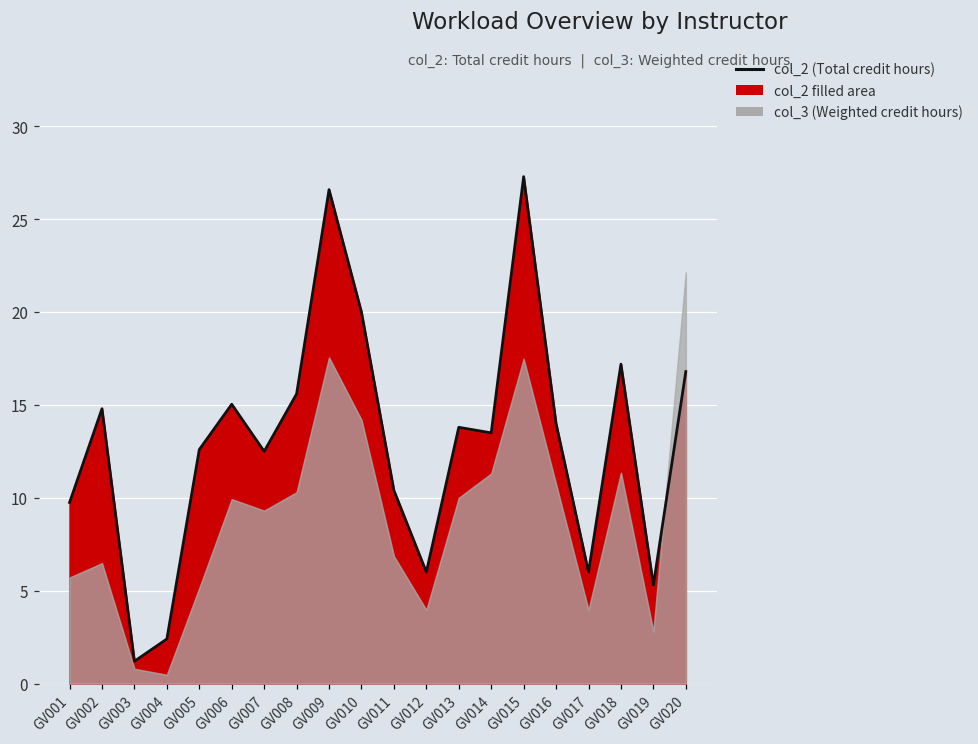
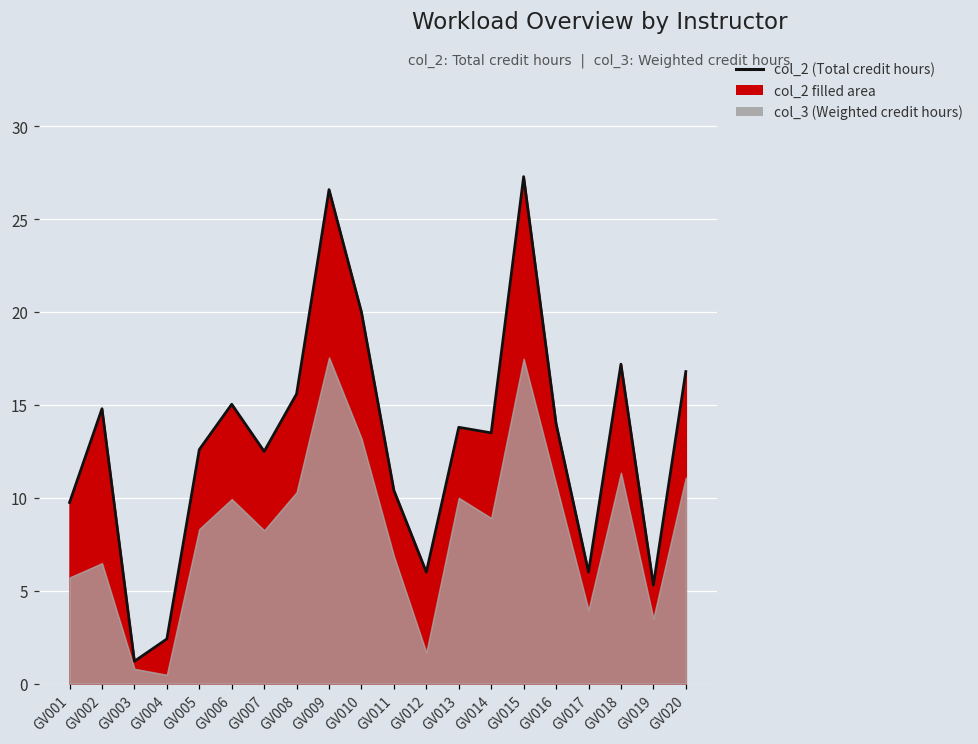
col_3 (Weighted credit hours), GV005: 5.1 -> 8.3
col_3 (Weighted credit hours), GV007: 9.3 -> 8.3
col_3 (Weighted credit hours), GV010: 14.2 -> 13.2
col_3 (Weighted credit hours), GV012: 4.0 -> 1.7
col_3 (Weighted credit hours), GV014: 11.3 -> 8.9
col_3 (Weighted credit hours), GV019: 2.8 -> 3.5
col_3 (Weighted credit hours), GV020: 22.1 -> 11.1
